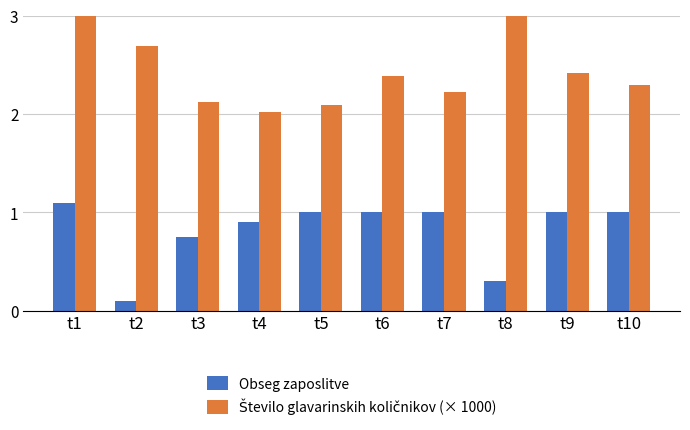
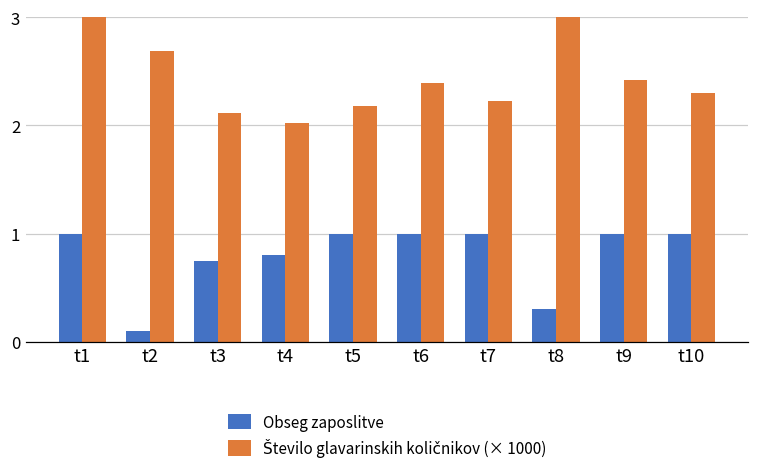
Obseg zaposlitve, t1: 1.1 -> 1.0
Obseg zaposlitve, t4: 0.9 -> 0.8
Število glavarinskih količnikov (× 1000), t5: 2.1 -> 2.2
